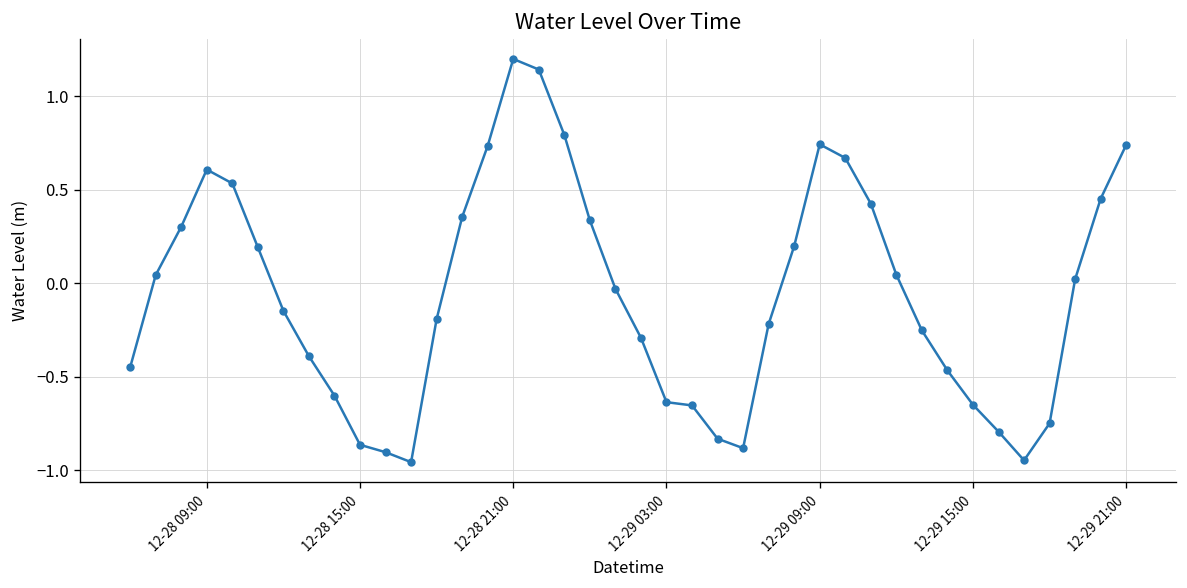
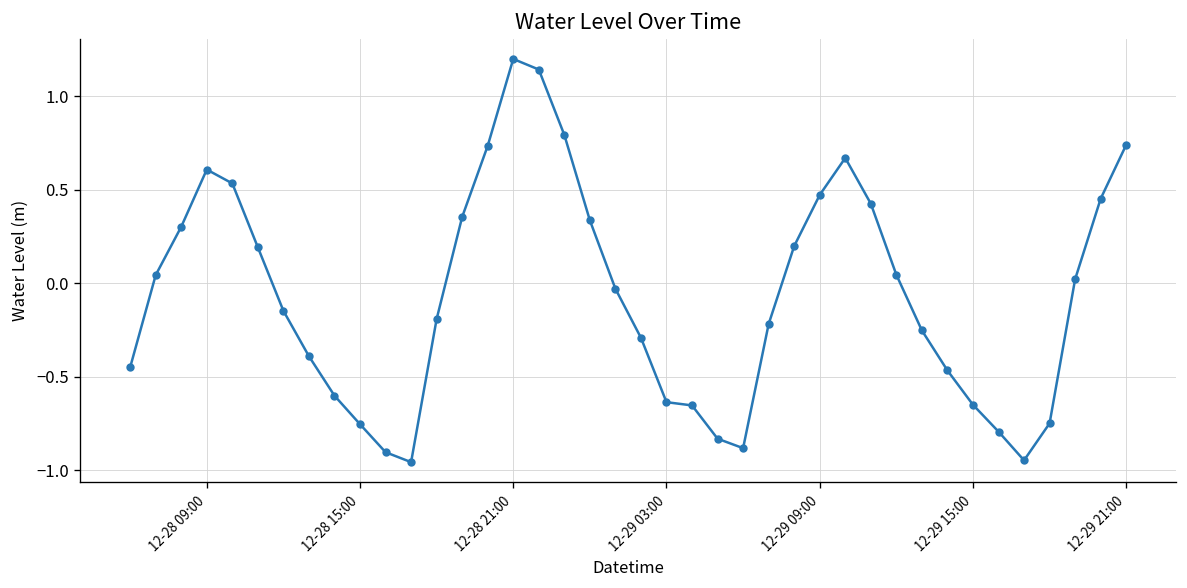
12-28 15:00: -0.86 -> -0.75
12-29 09:00: 0.74 -> 0.47
